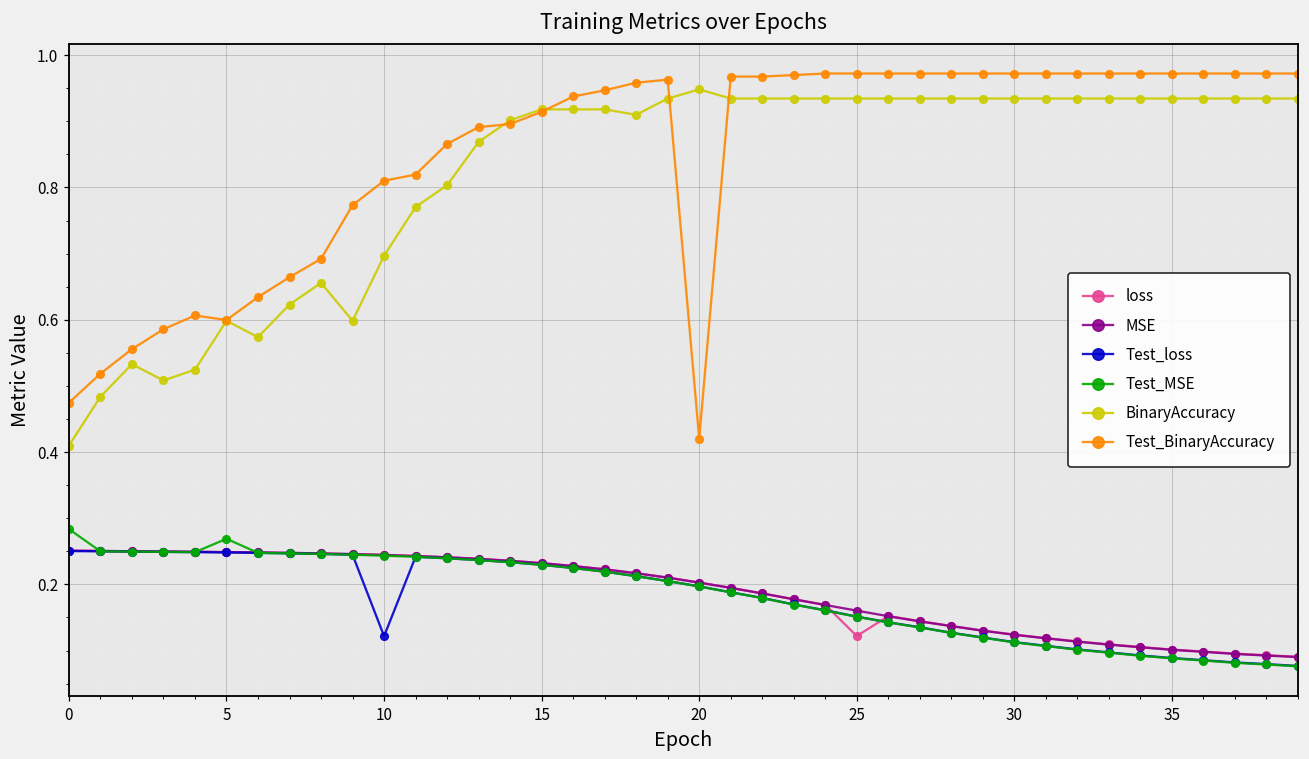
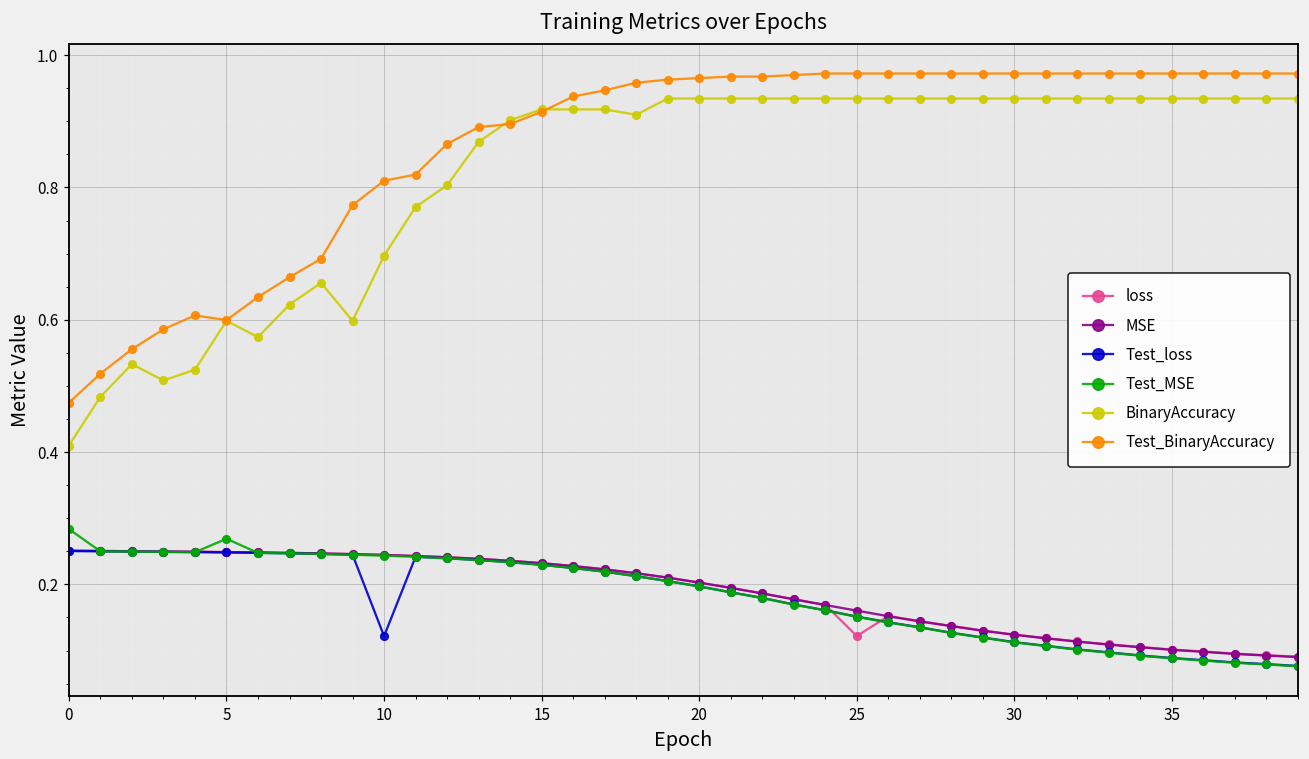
BinaryAccuracy, 20: 0.95 -> 0.93
Test_BinaryAccuracy, 20: 0.42 -> 0.97
